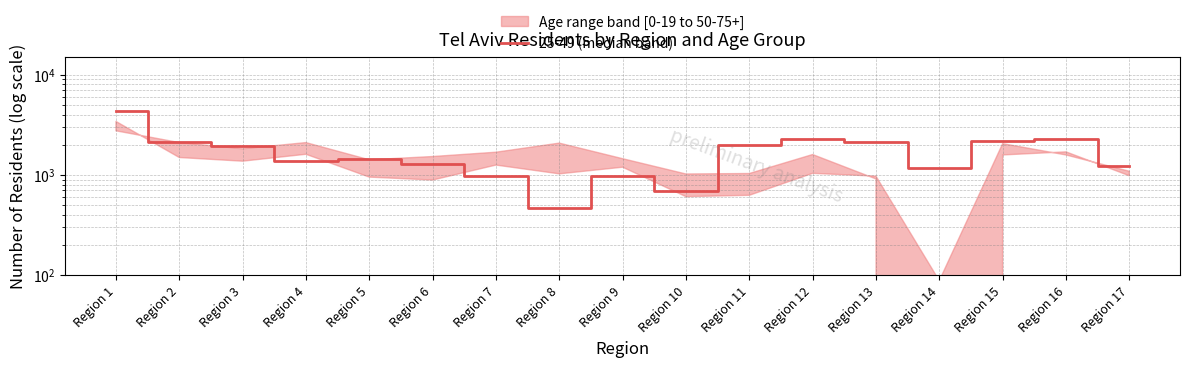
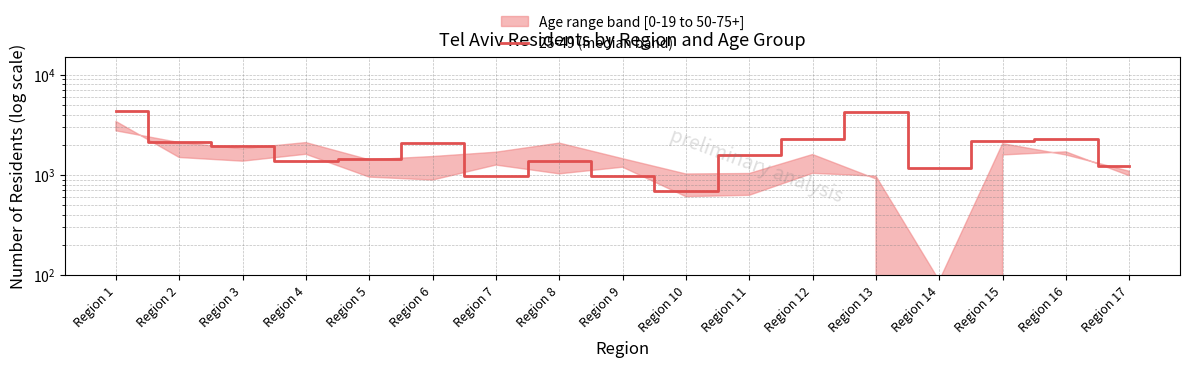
25-49 (median band), Region 6: 1300 -> 2100
25-49 (median band), Region 8: 500 -> 1400
25-49 (median band), Region 11: 2000 -> 1600
25-49 (median band), Region 13: 2100 -> 4200
